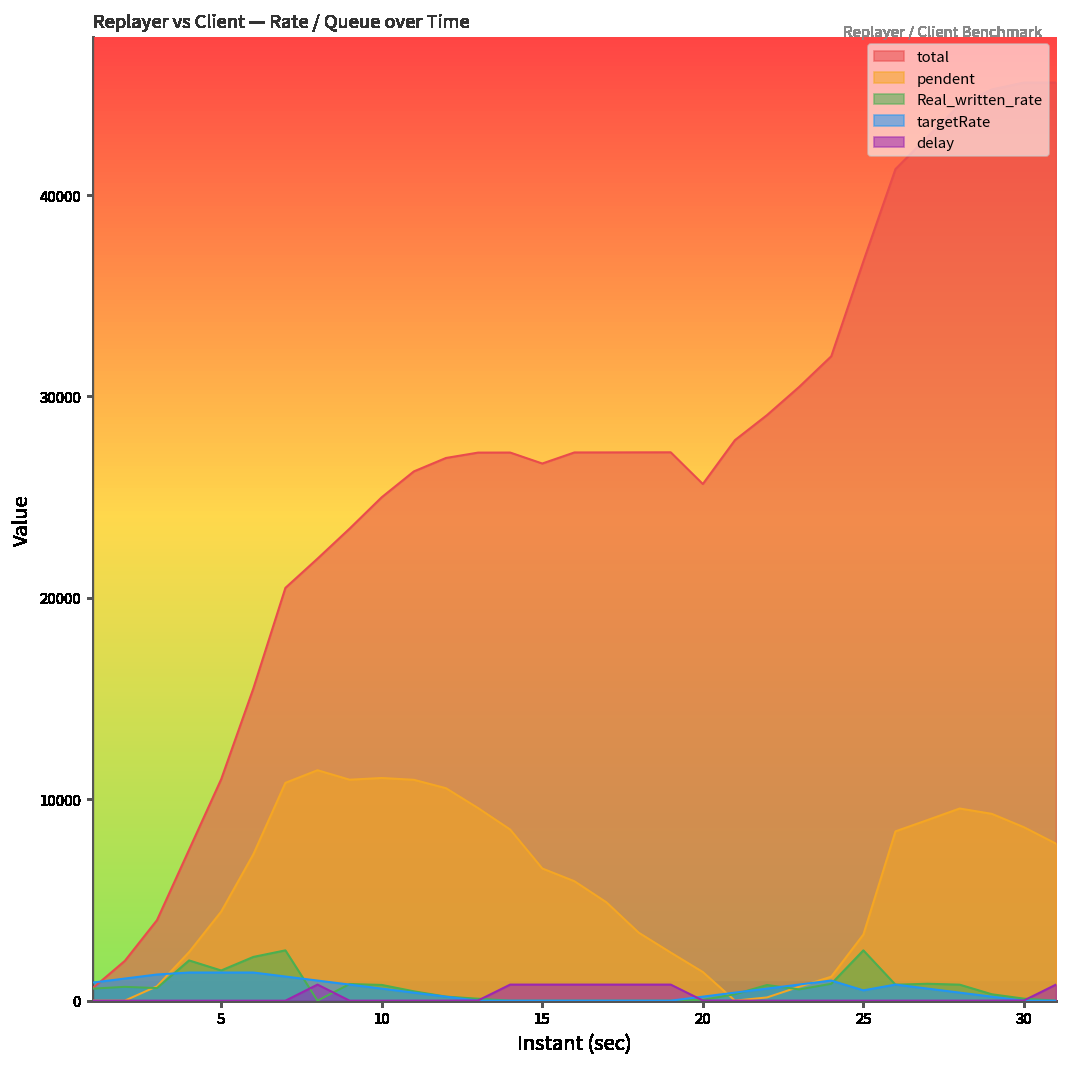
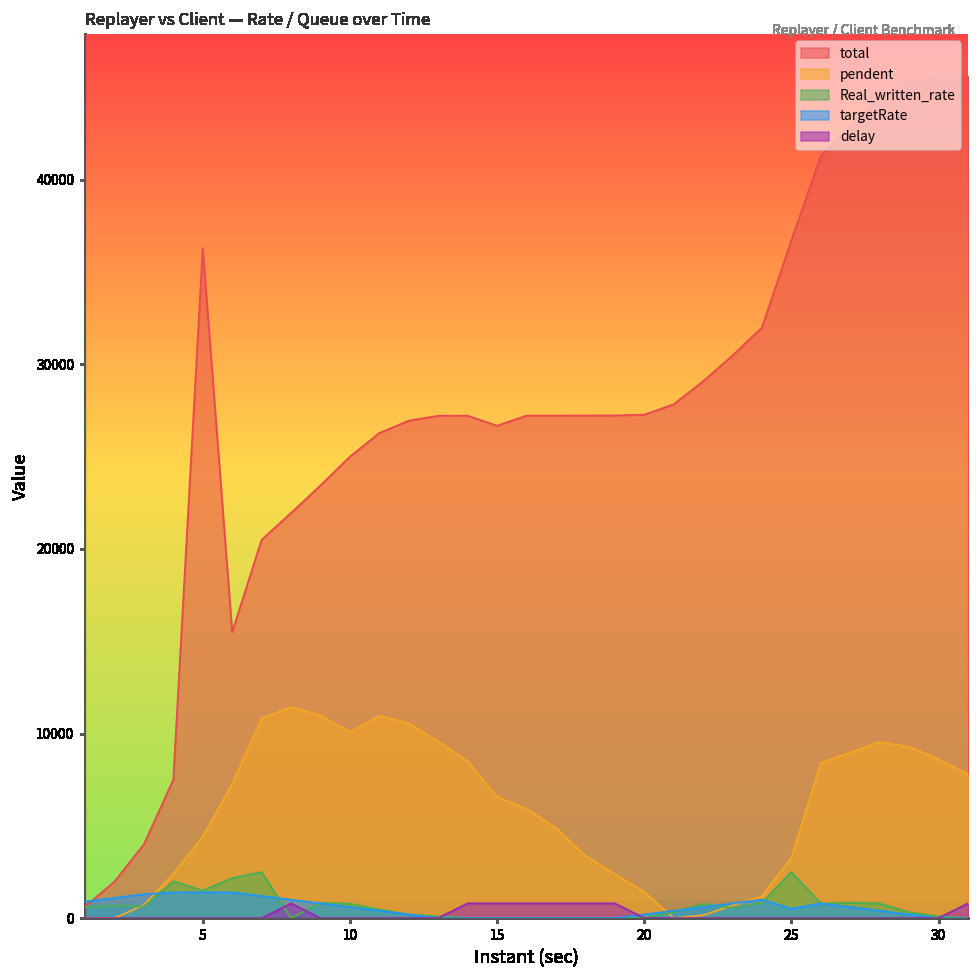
total, 5: 11000 -> 36300
pendent, 10: 11100 -> 10100
total, 20: 25700 -> 27300
